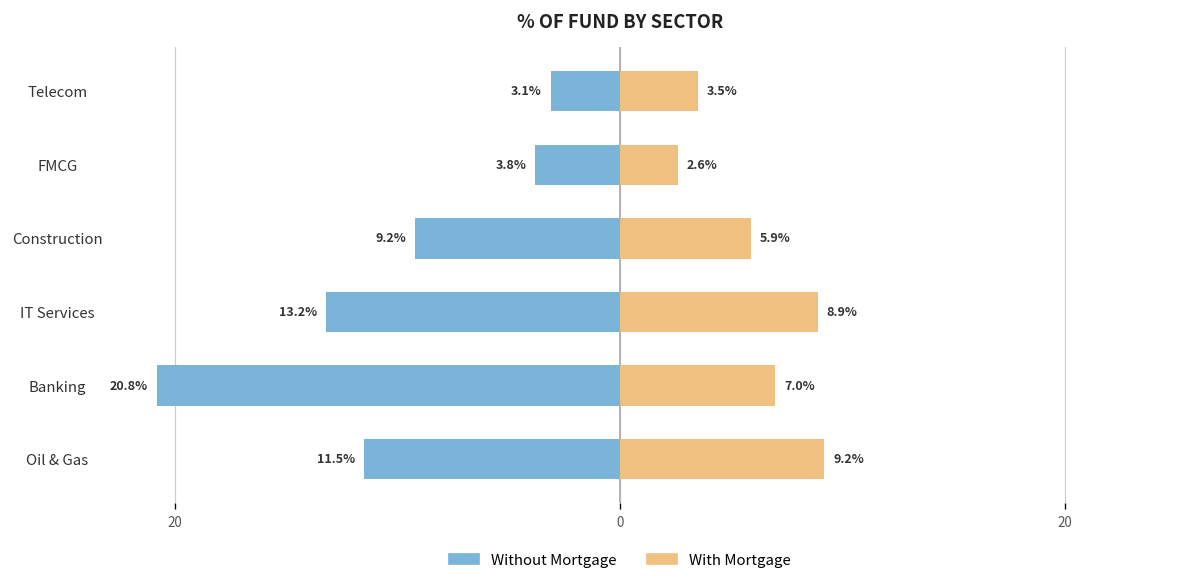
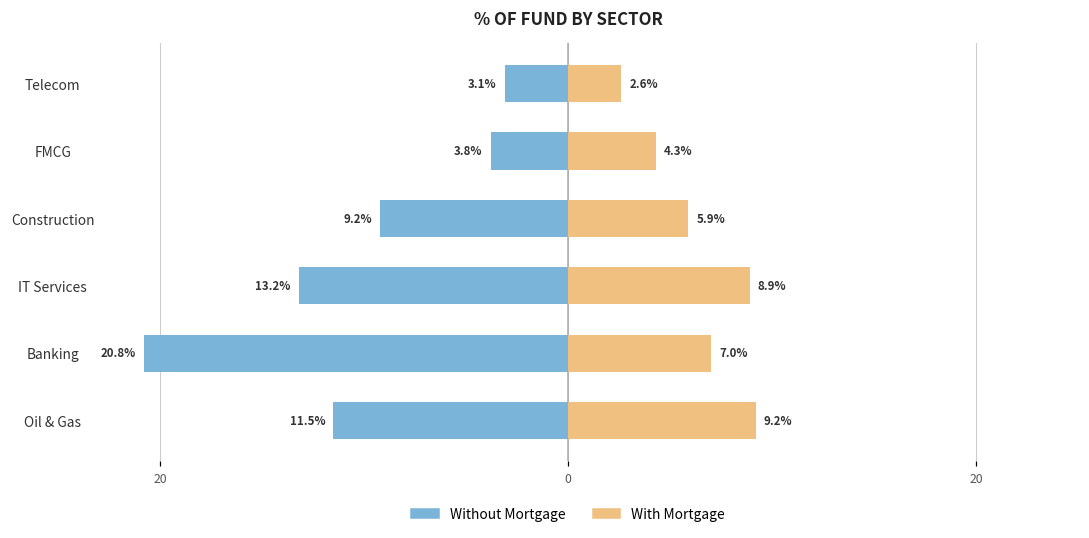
With Mortgage, Telecom: 3.5% -> 2.6%
With Mortgage, FMCG: 2.6% -> 4.3%
